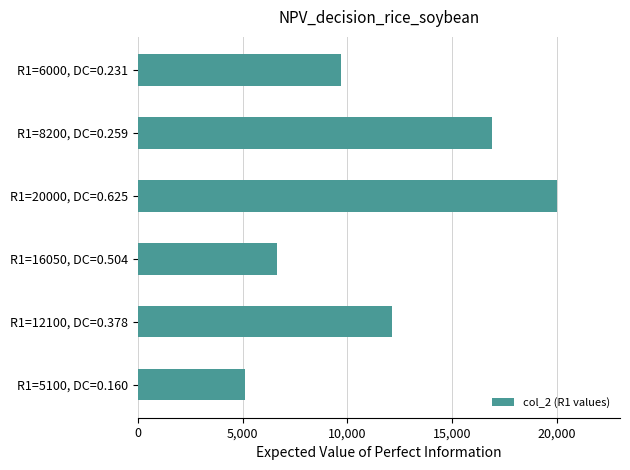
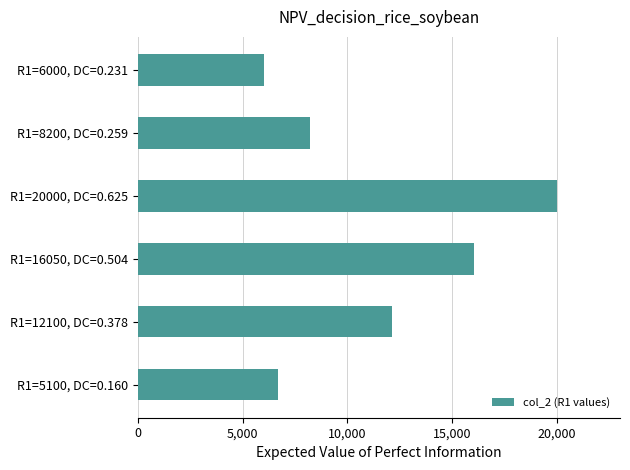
R1=6000, DC=0.231: 9,700 -> 6,000
R1=8200, DC=0.259: 16,900 -> 8,200
R1=16050, DC=0.504: 6,600 -> 16,100
R1=5100, DC=0.160: 5,100 -> 6,700
